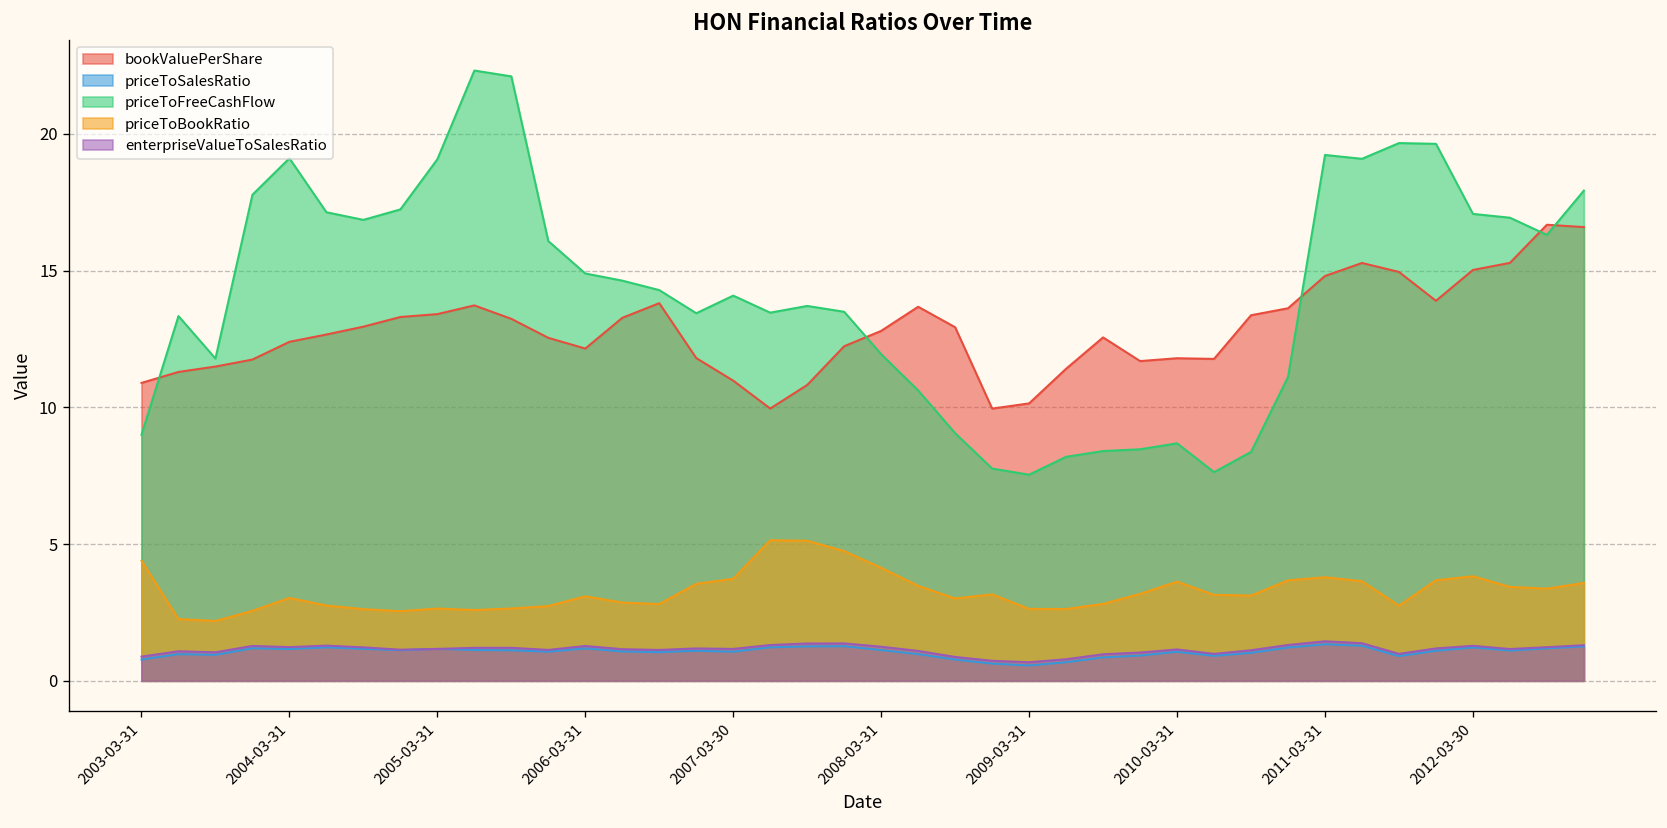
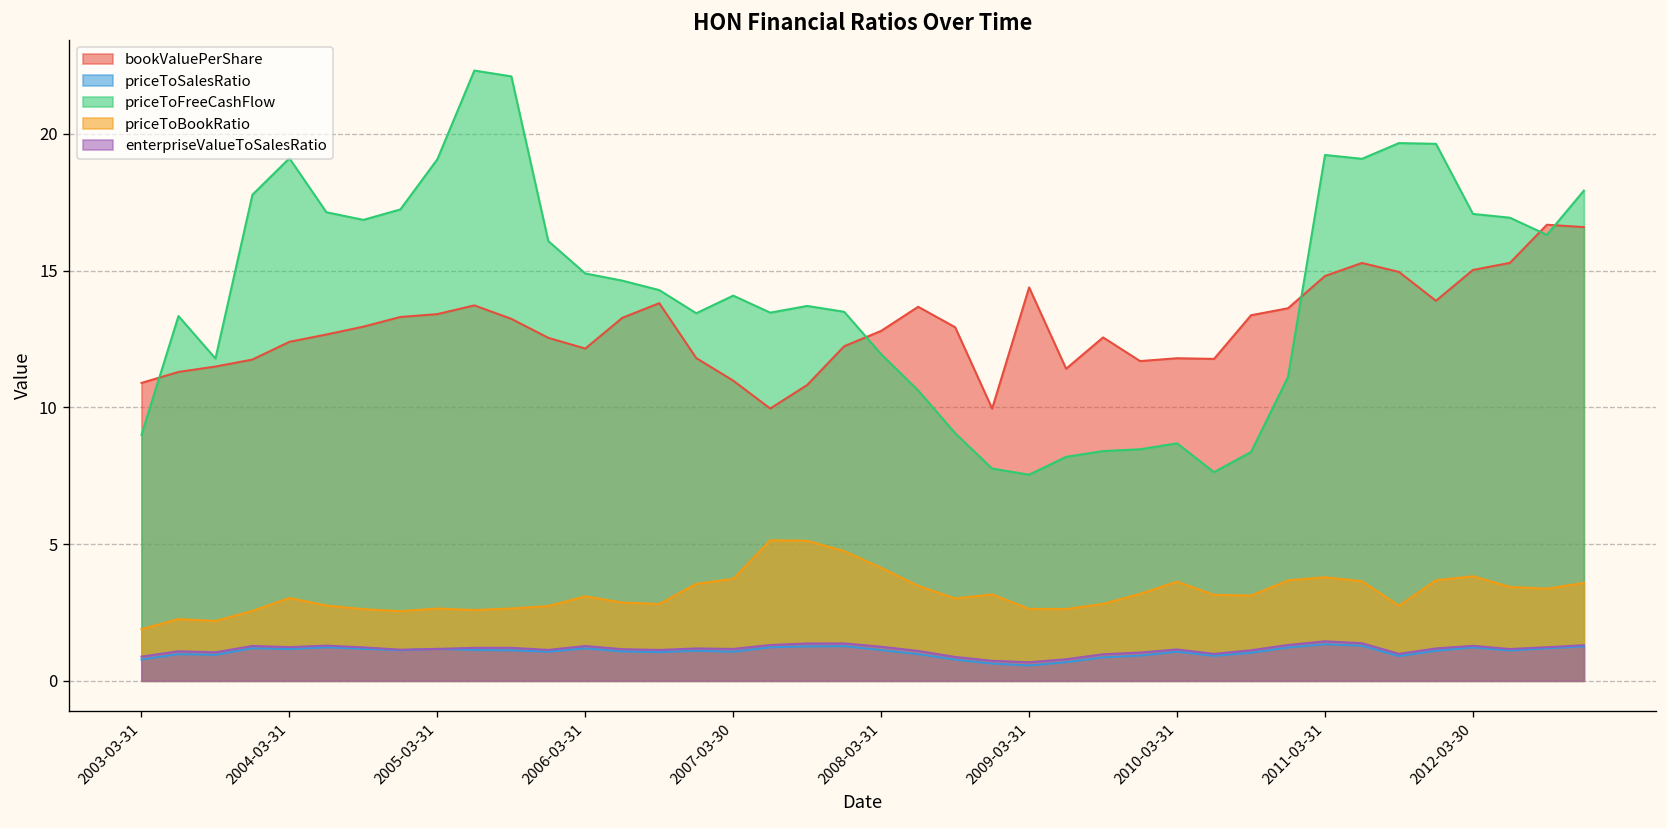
priceToBookRatio, 2003-03-31: 4.4 -> 1.9
bookValuePerShare, 2009-03-31: 10.1 -> 14.4
